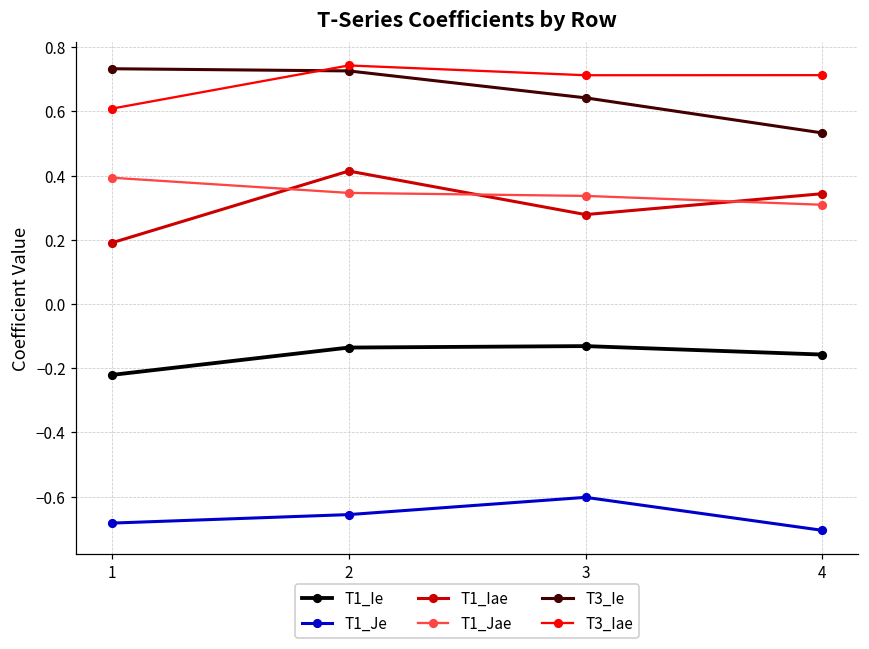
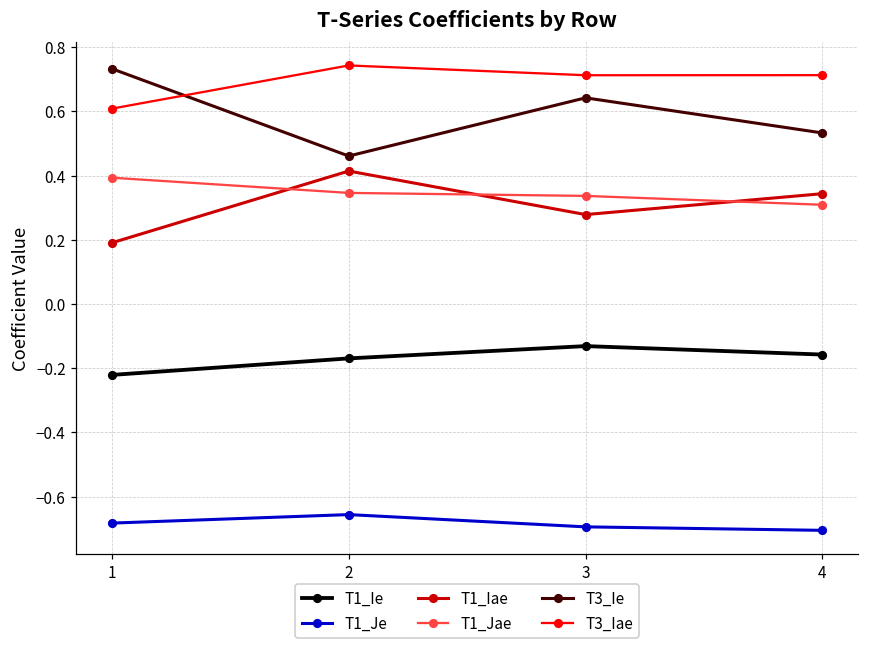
T1_Ie, 2: -0.14 -> -0.17
T3_Ie, 2: 0.73 -> 0.46
T1_Je, 3: -0.60 -> -0.69
